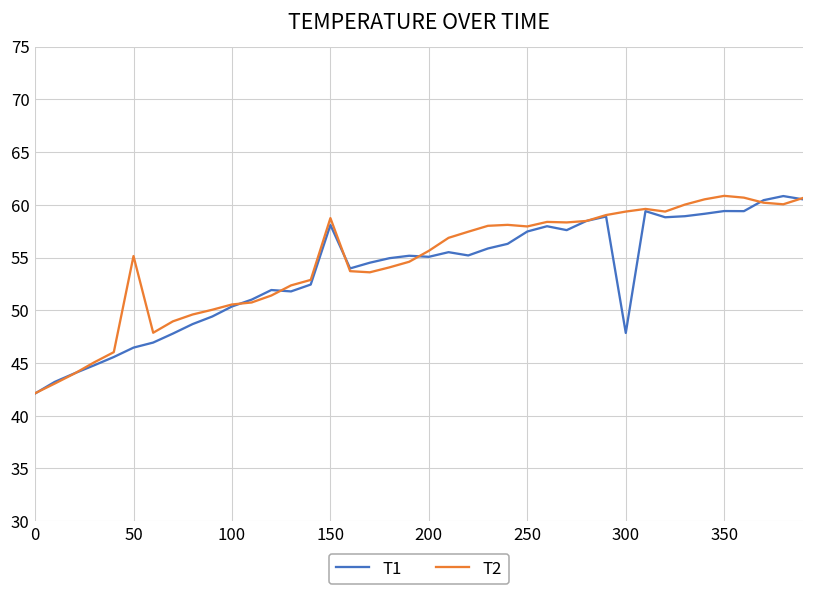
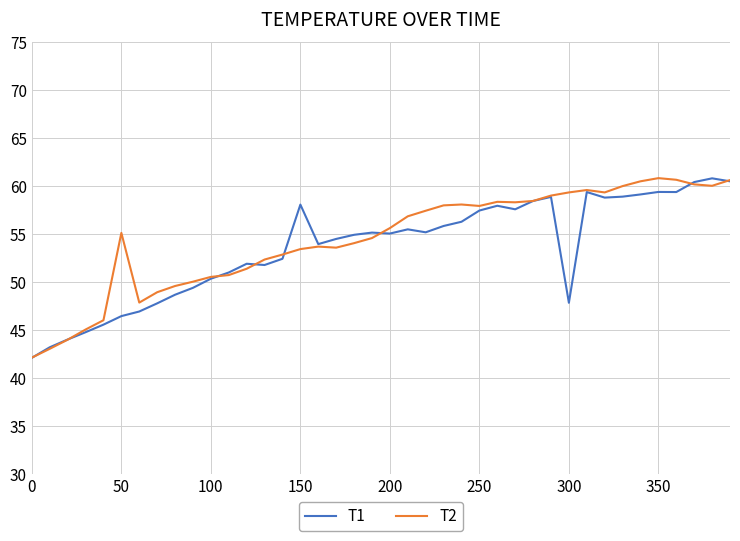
T2, 150: 59 -> 53
